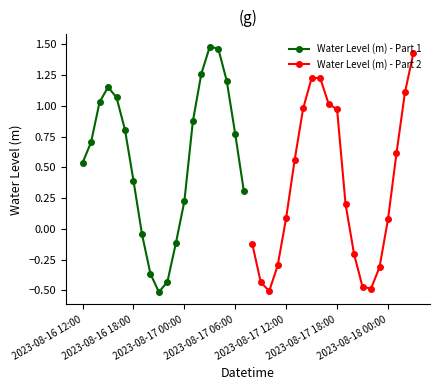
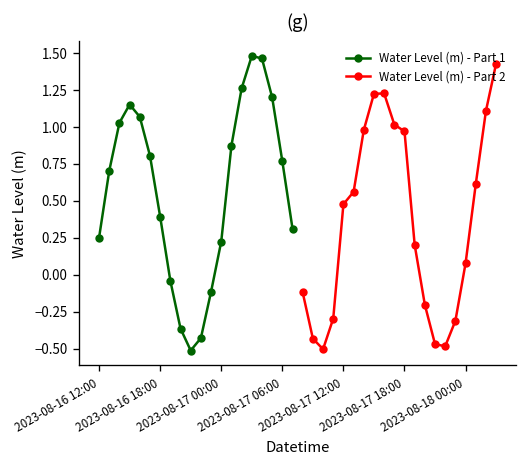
Water Level (m) - Part 1, 2023-08-16 12:00: 0.54 -> 0.25
Water Level (m) - Part 2, 2023-08-17 12:00: 0.09 -> 0.48
